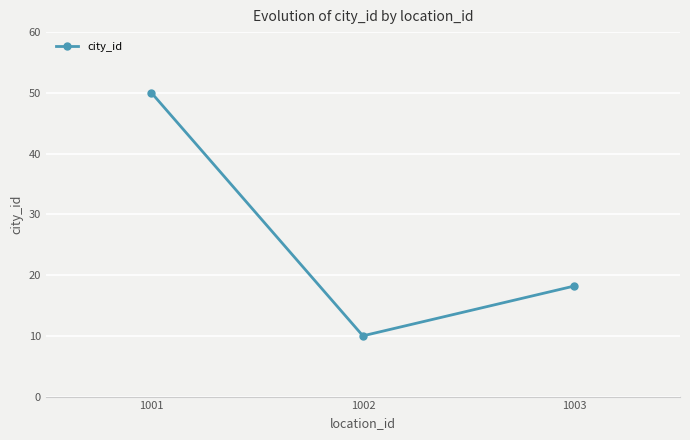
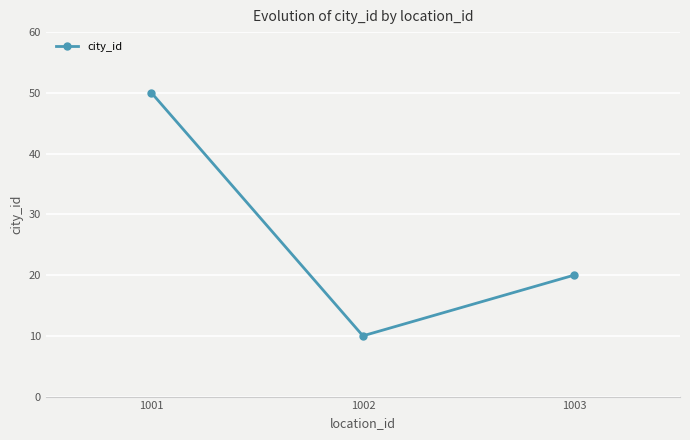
1003: 18 -> 20
